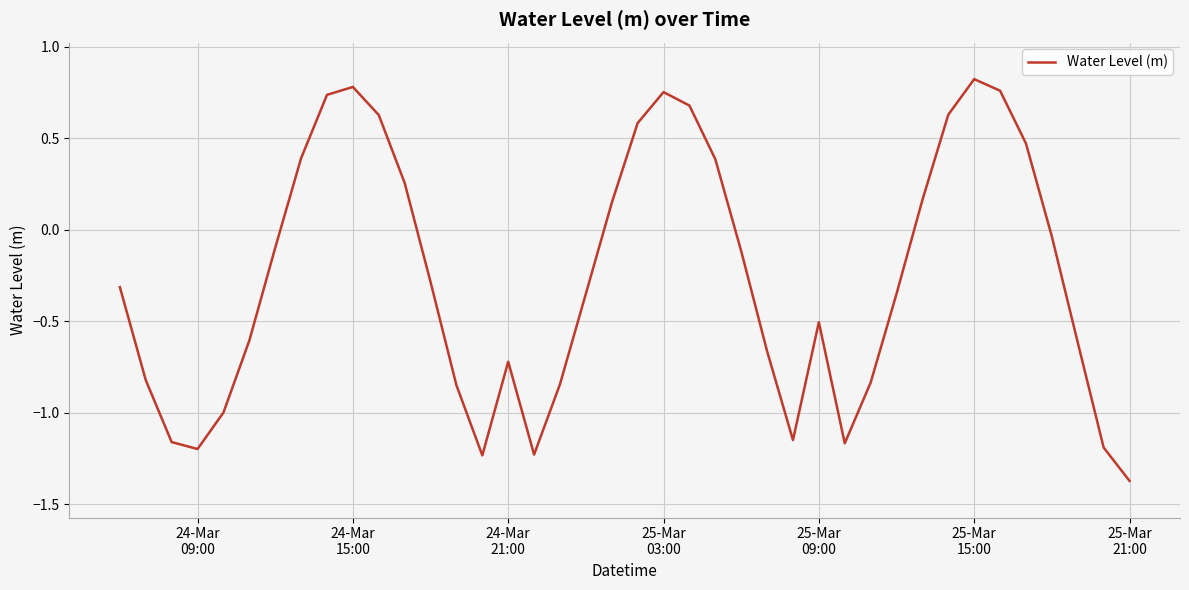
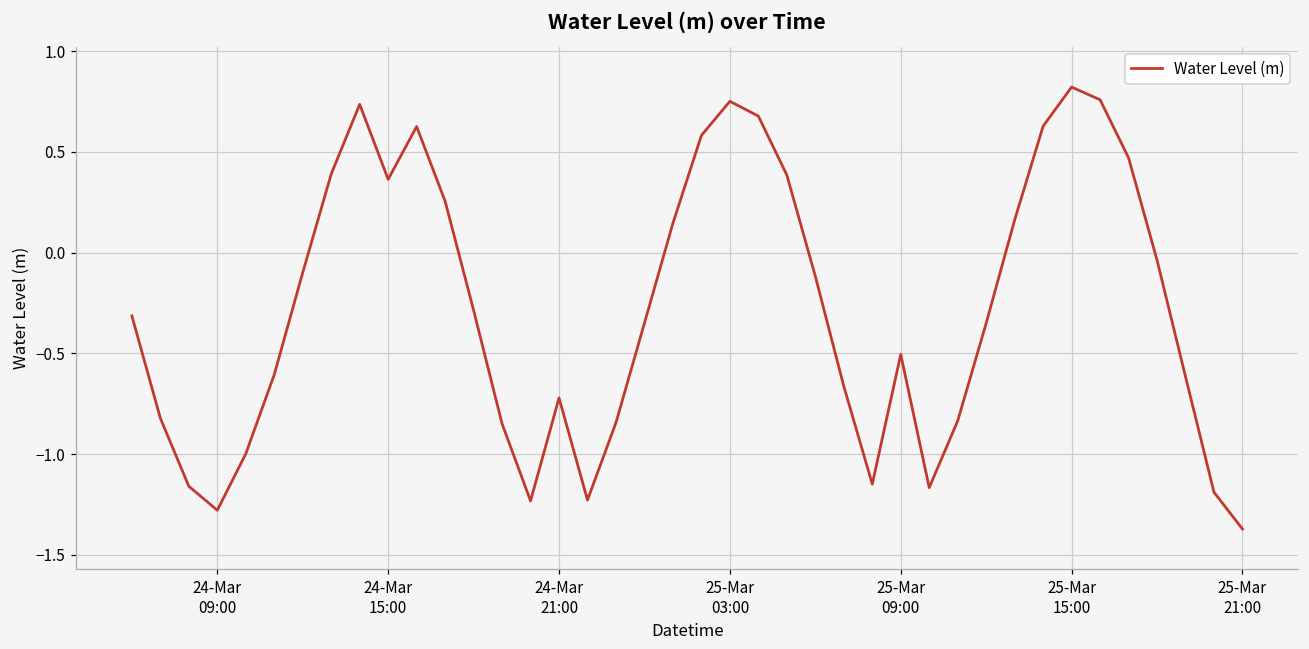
24-Mar 09:00: -1.20 -> -1.28
24-Mar 15:00: 0.78 -> 0.36
